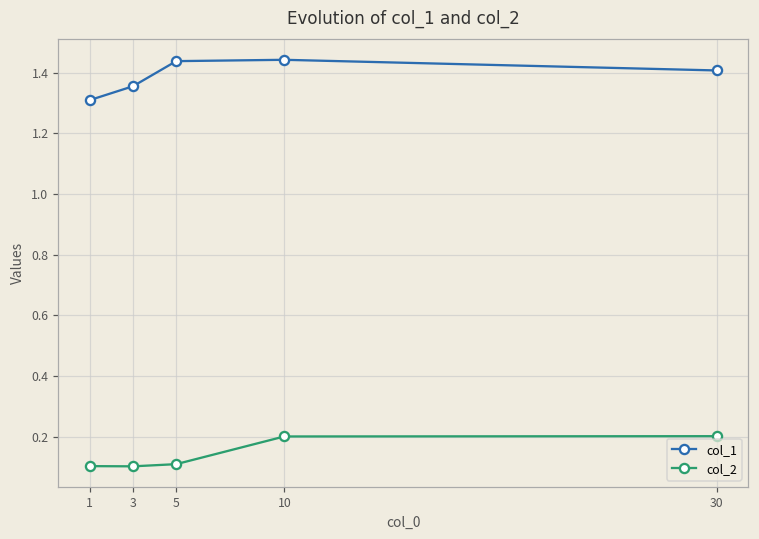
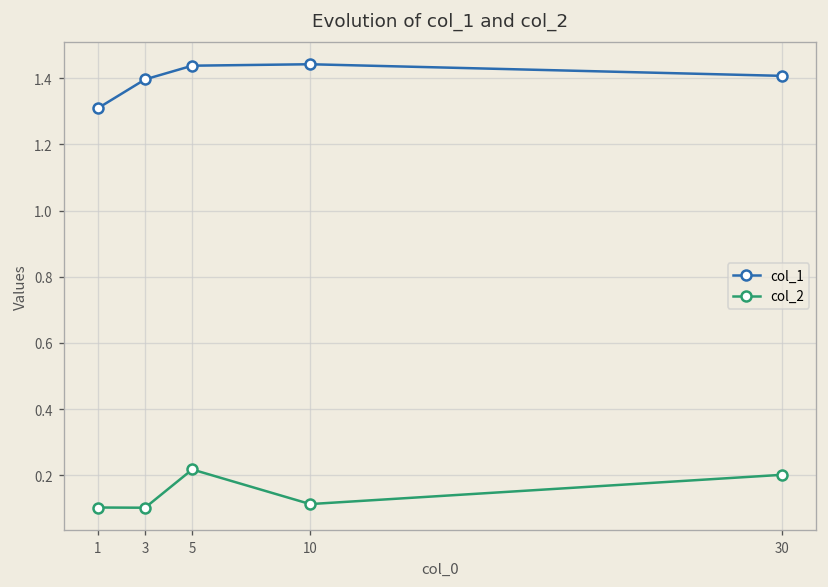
col_1, 3: 1.36 -> 1.40
col_2, 5: 0.11 -> 0.22
col_2, 10: 0.20 -> 0.11
